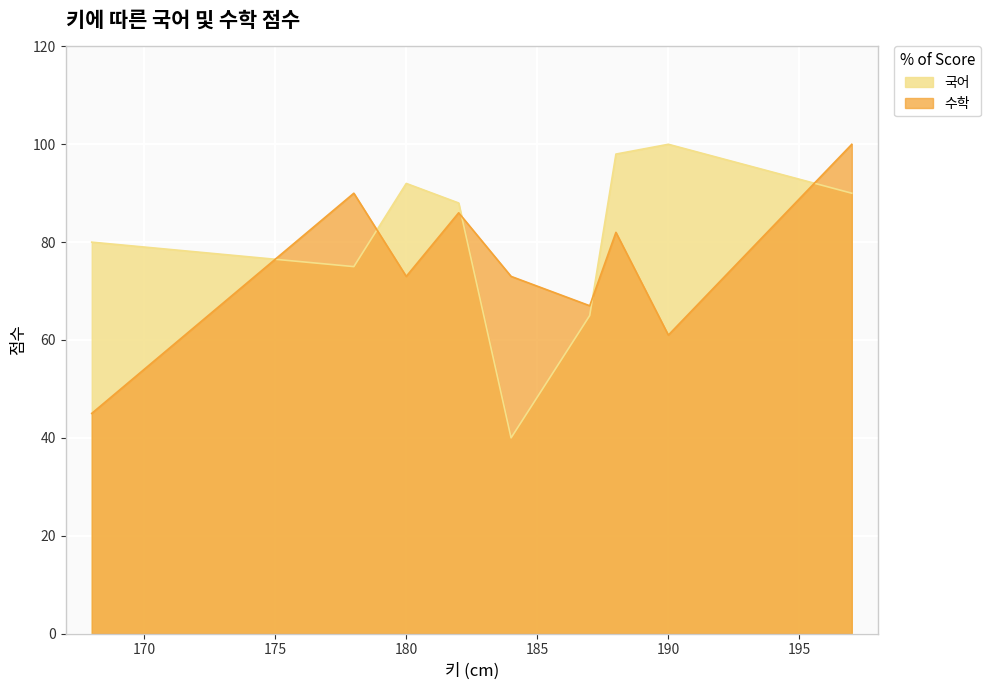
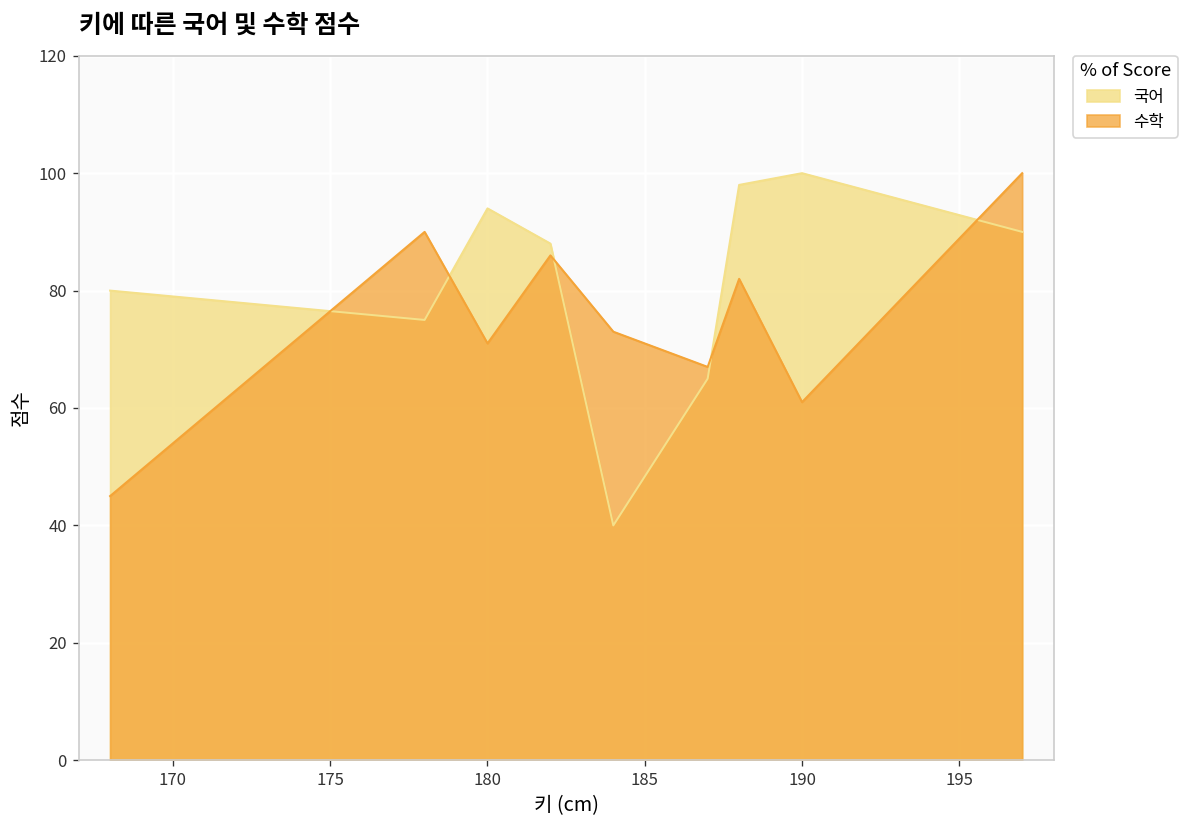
국어, 180: 92 -> 94
수학, 180: 73 -> 71
